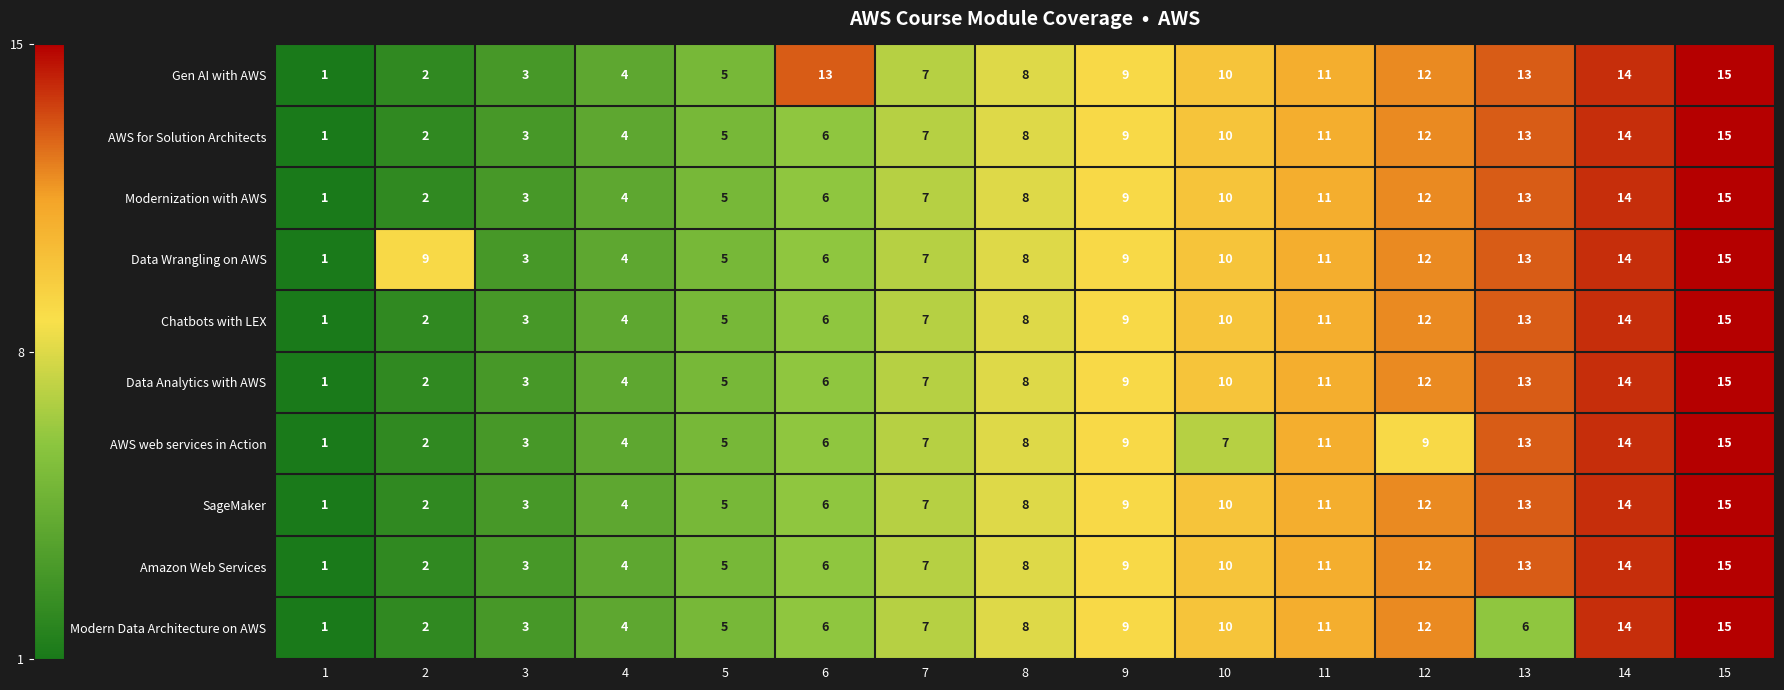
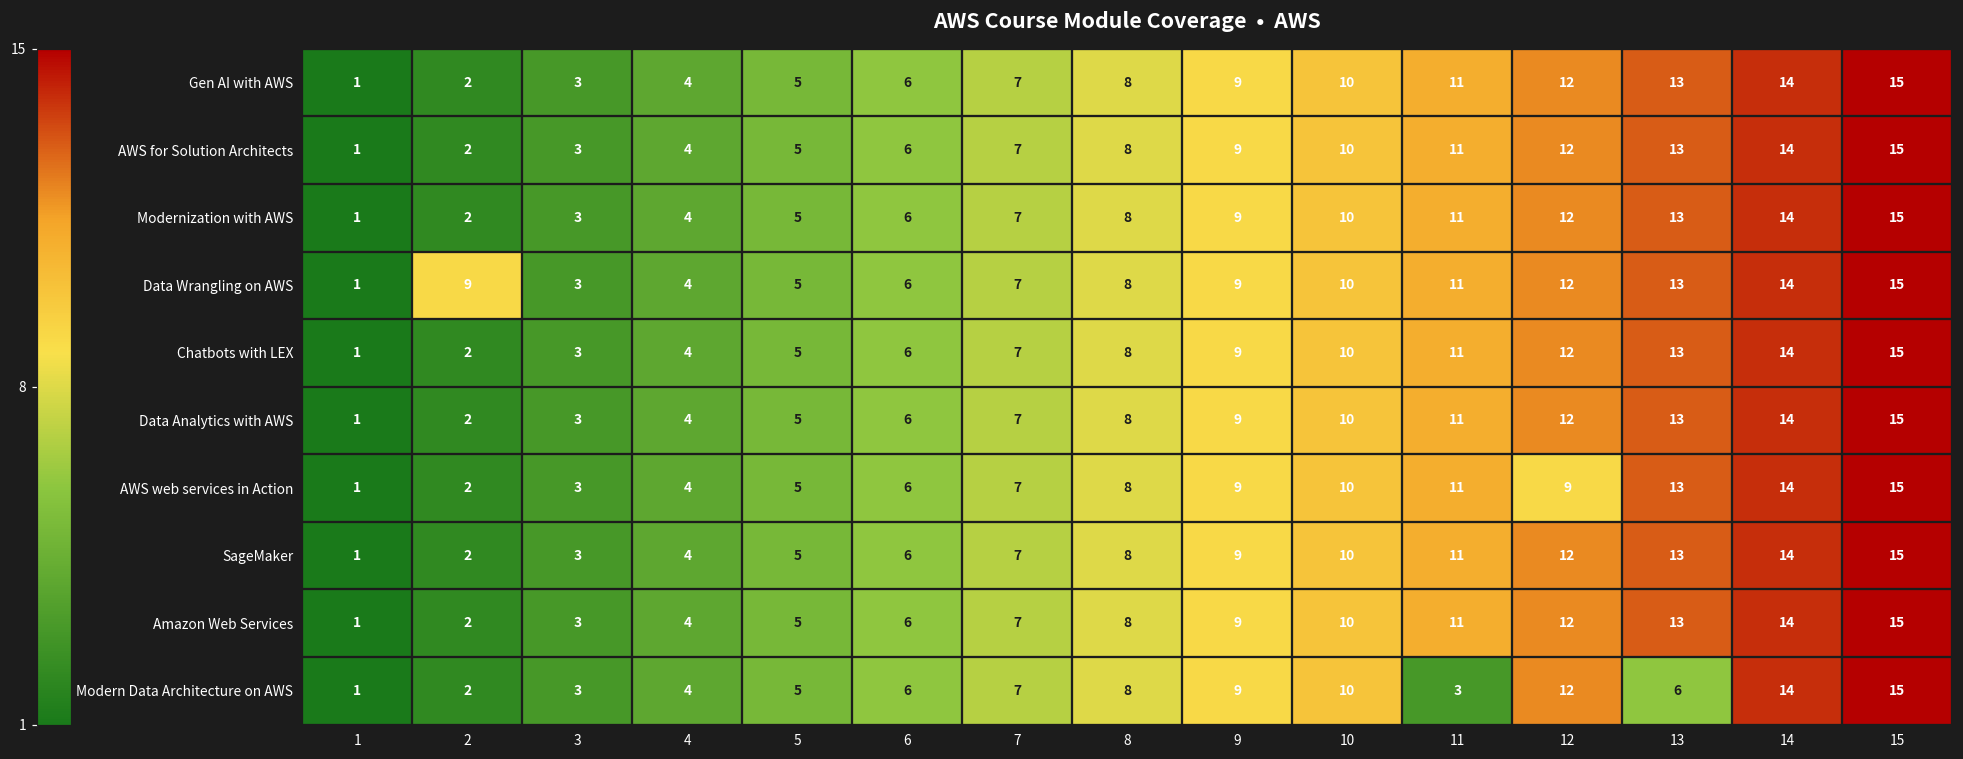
Gen AI with AWS, 6: 13 -> 6
AWS web services in Action, 10: 7 -> 10
Modern Data Architecture on AWS, 11: 11 -> 3
